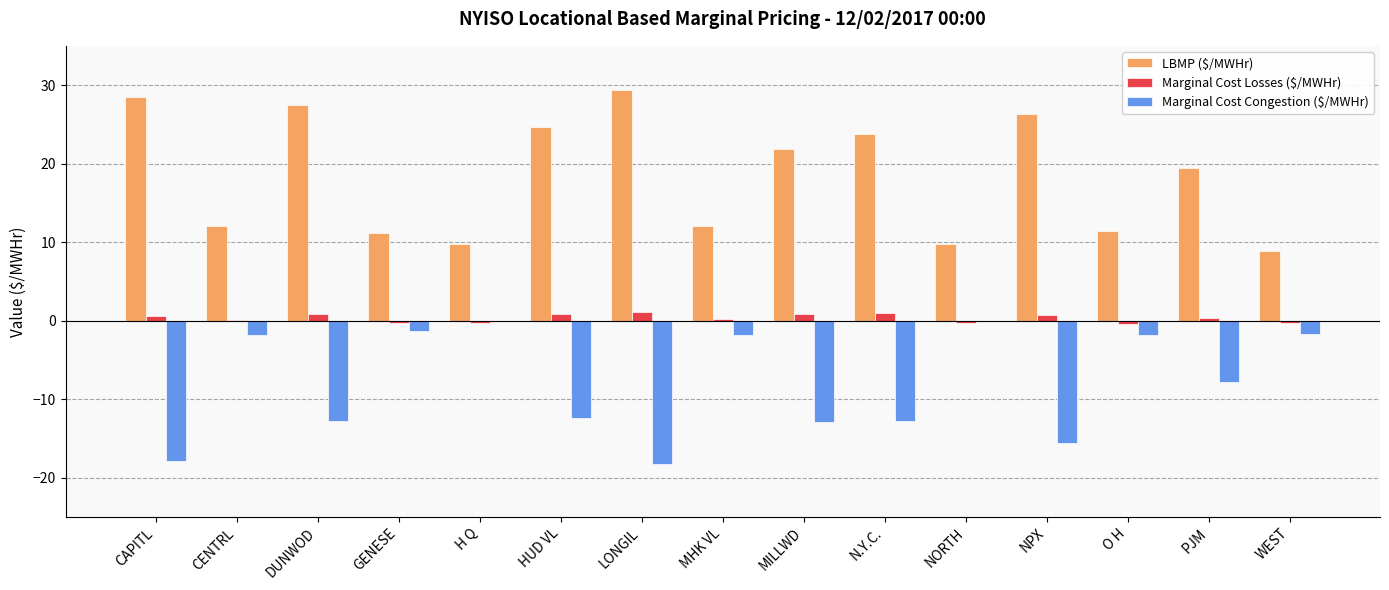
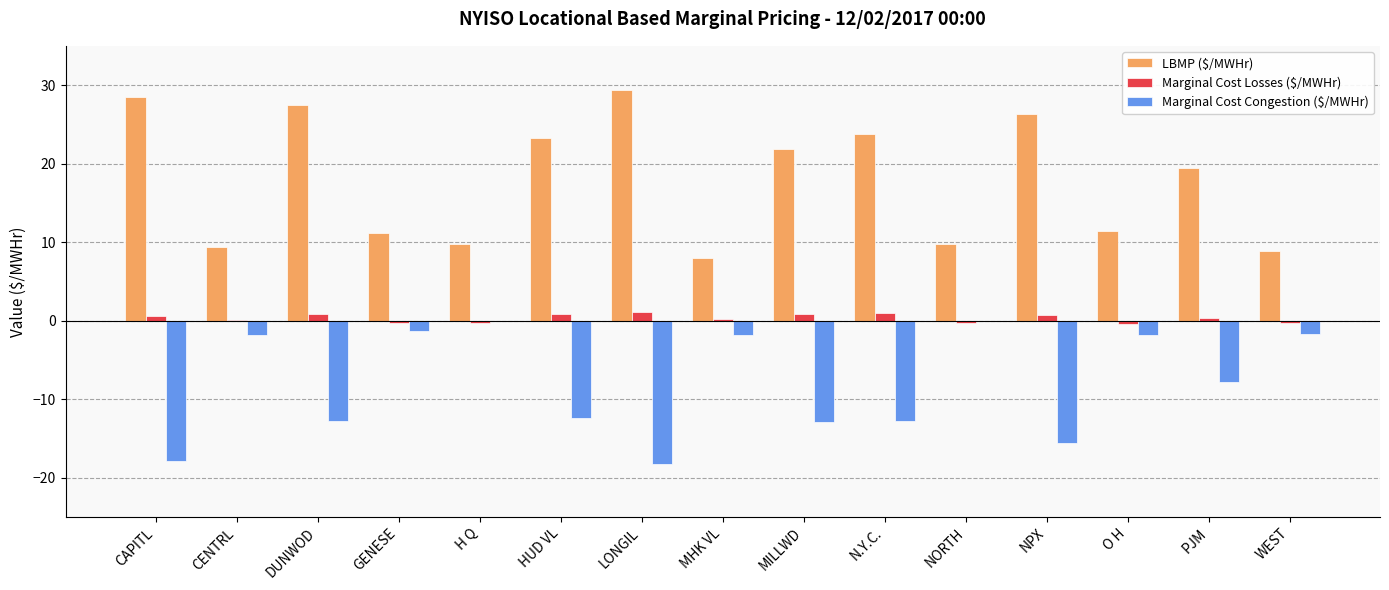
LBMP ($/MWHr), CENTRL: 12 -> 9
LBMP ($/MWHr), HUD VL: 25 -> 23
LBMP ($/MWHr), MHK VL: 12 -> 8
